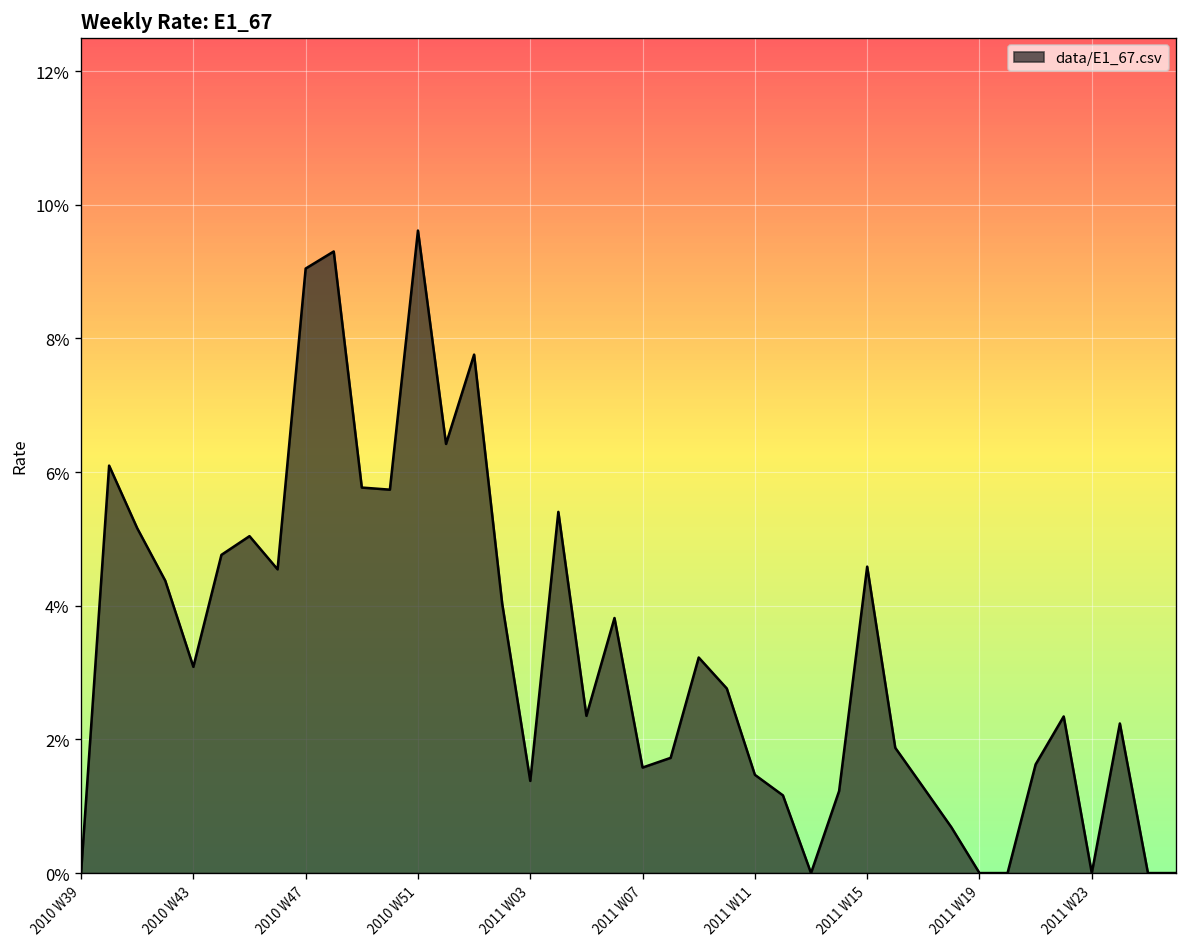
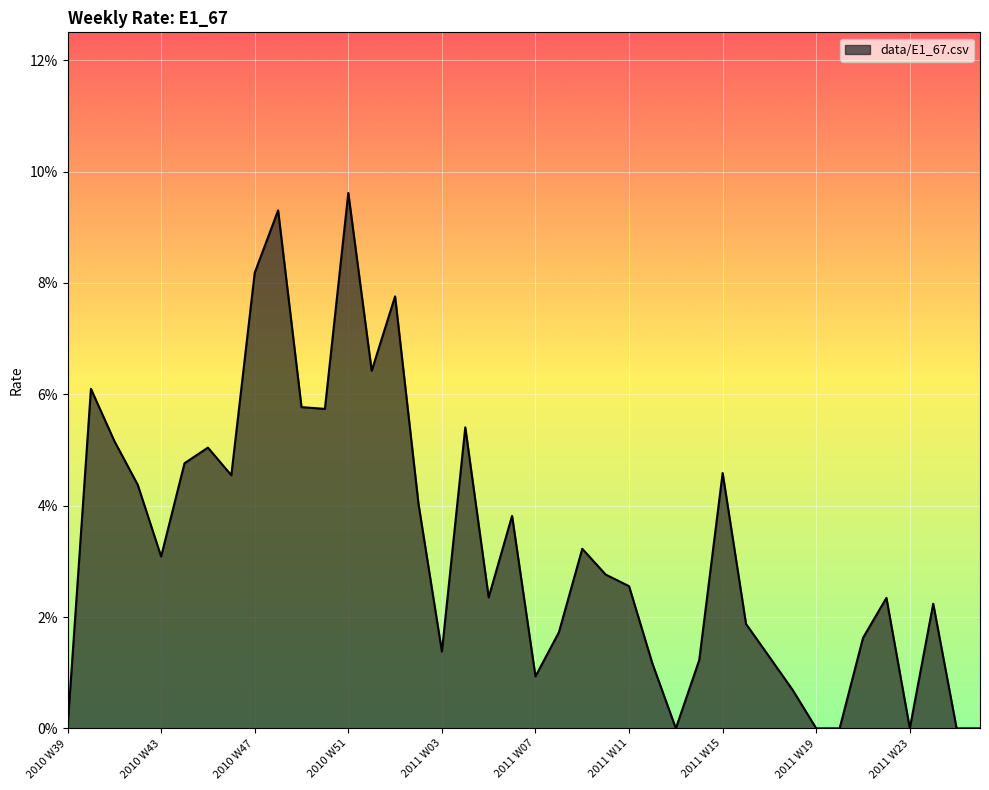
2010 W47: 9.0% -> 8.2%
2011 W07: 1.6% -> 0.9%
2011 W11: 1.5% -> 2.6%
